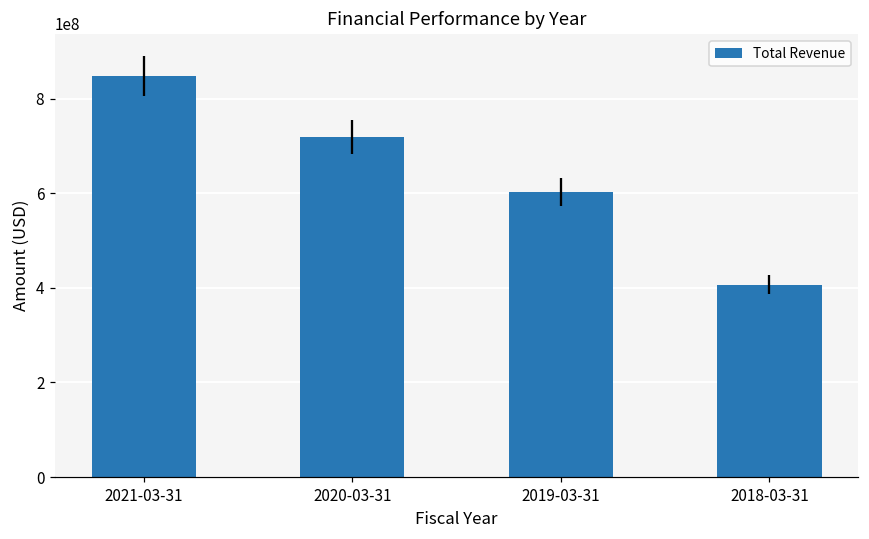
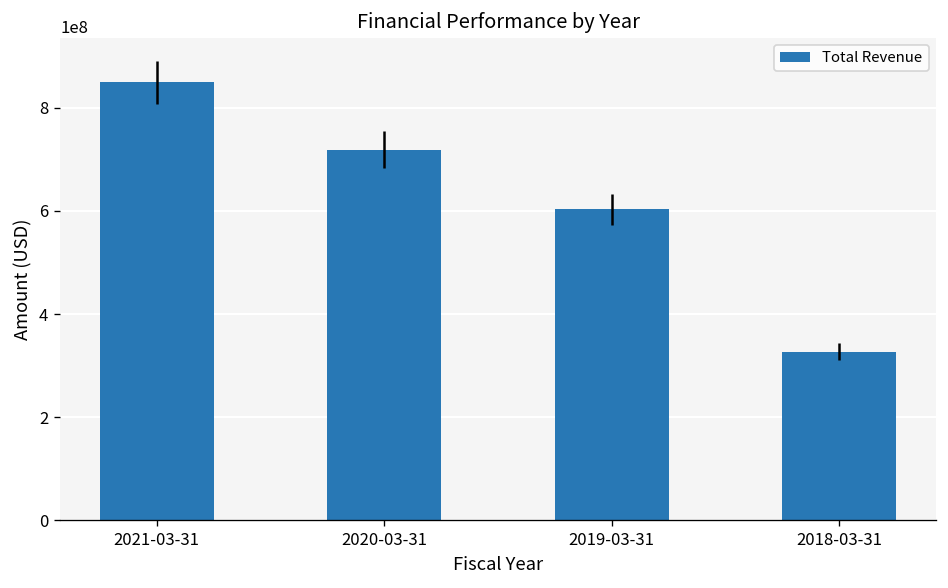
2018-03-31: 410000000 -> 330000000
